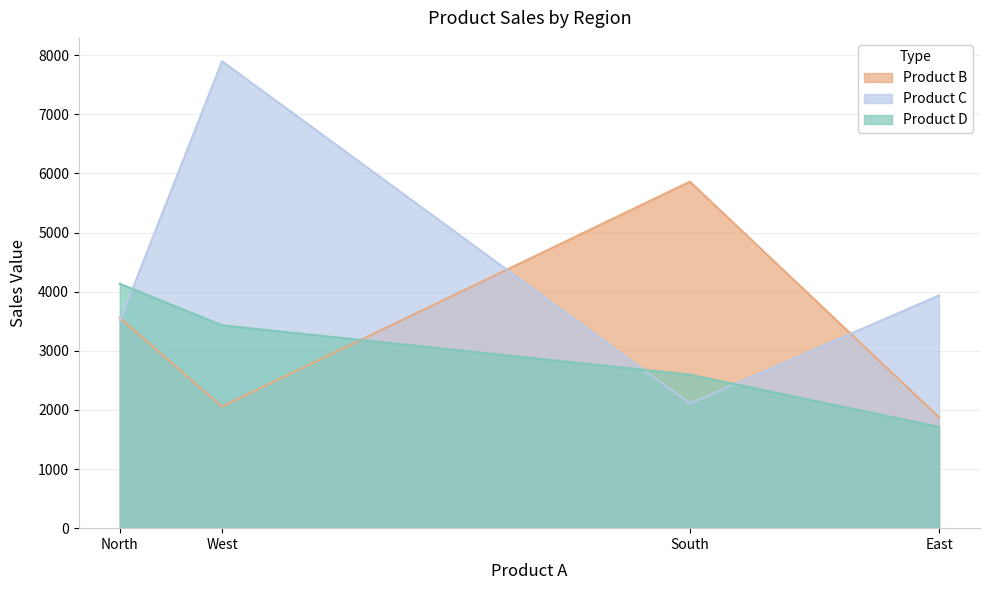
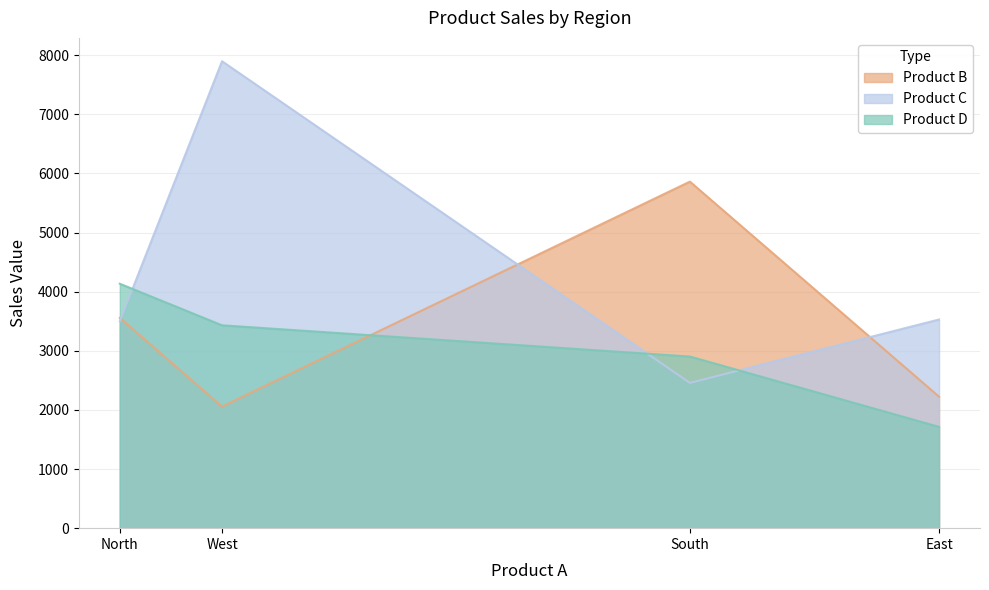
Product C, South: 2100 -> 2500
Product D, South: 2600 -> 2900
Product B, East: 1900 -> 2200
Product C, East: 3900 -> 3500
